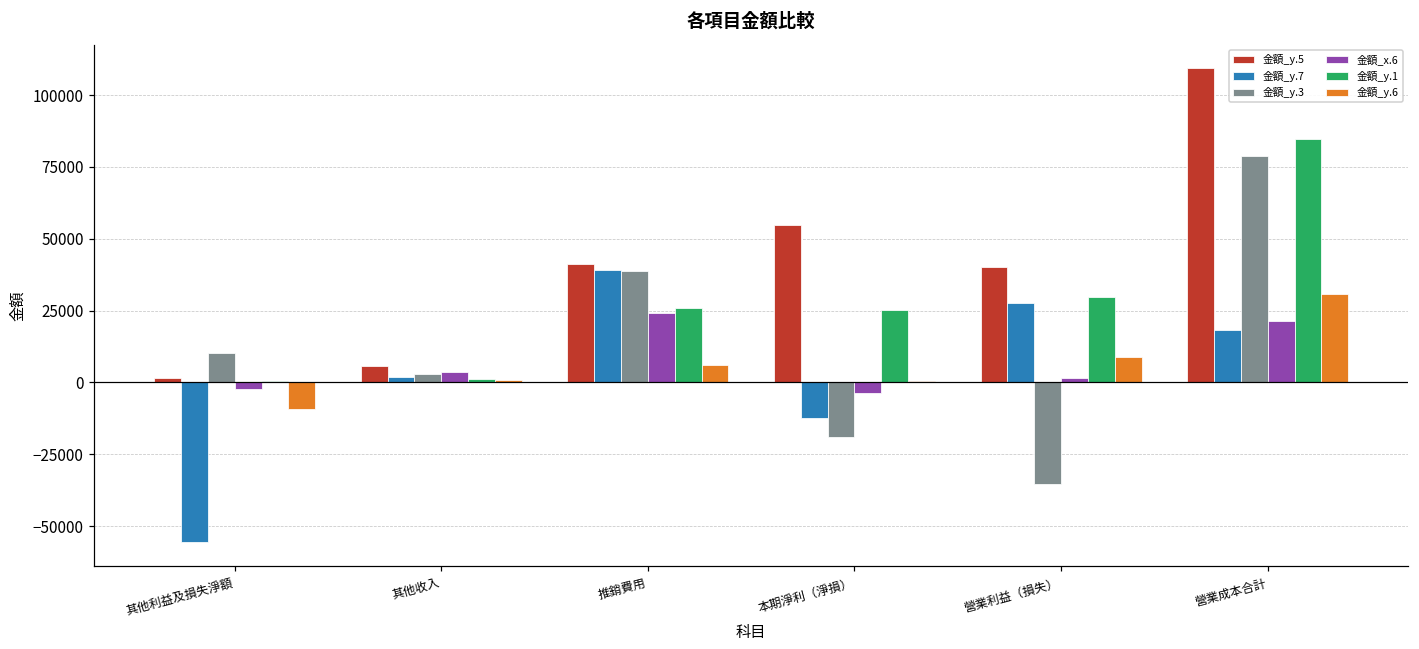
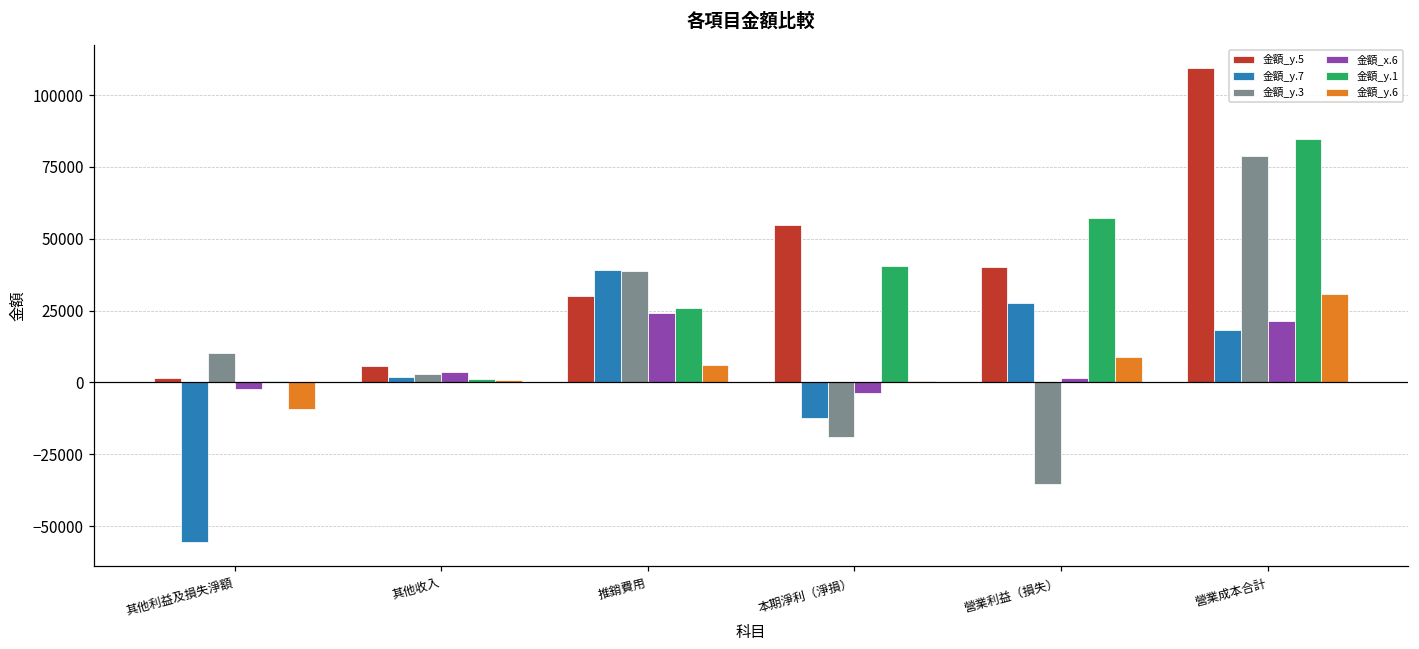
金額_y.5, 推銷費用: 41000 -> 30000
金額_y.1, 本期淨利（淨損）: 25000 -> 40000
金額_y.1, 營業利益（損失）: 30000 -> 57000
